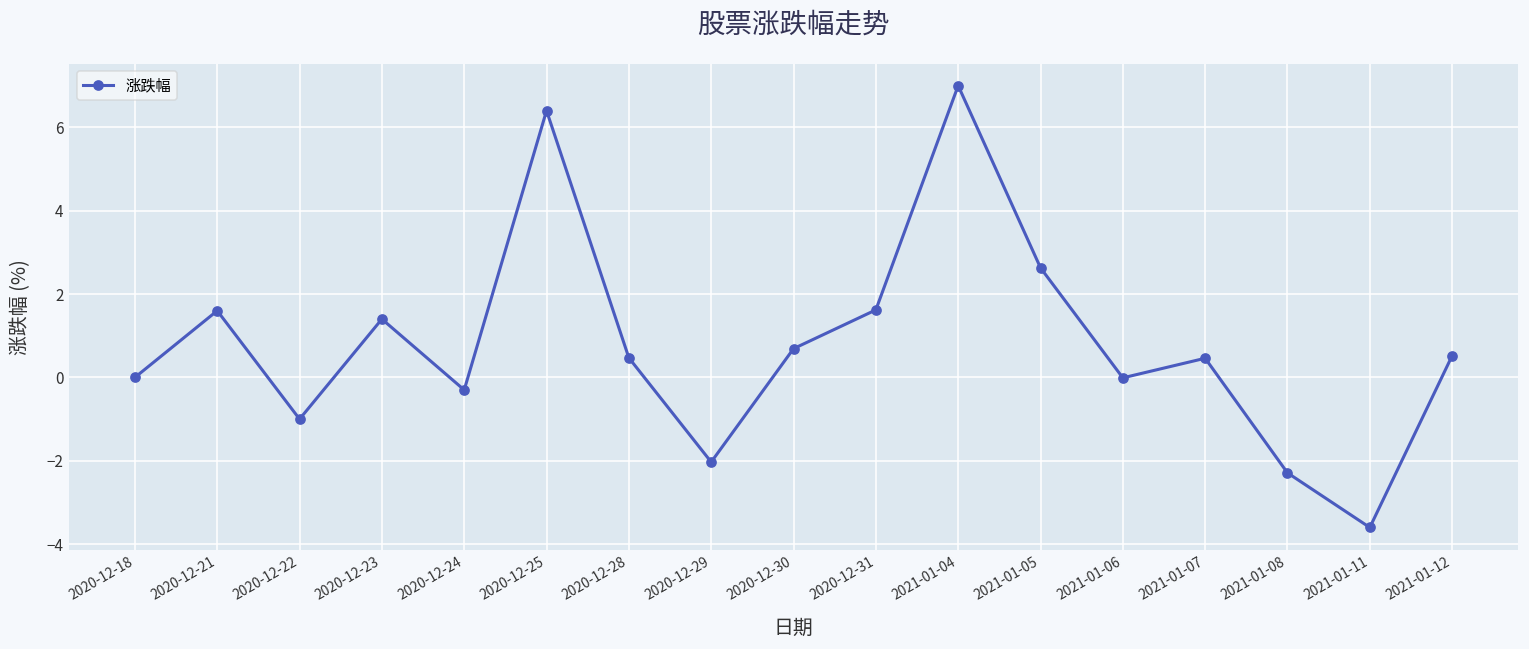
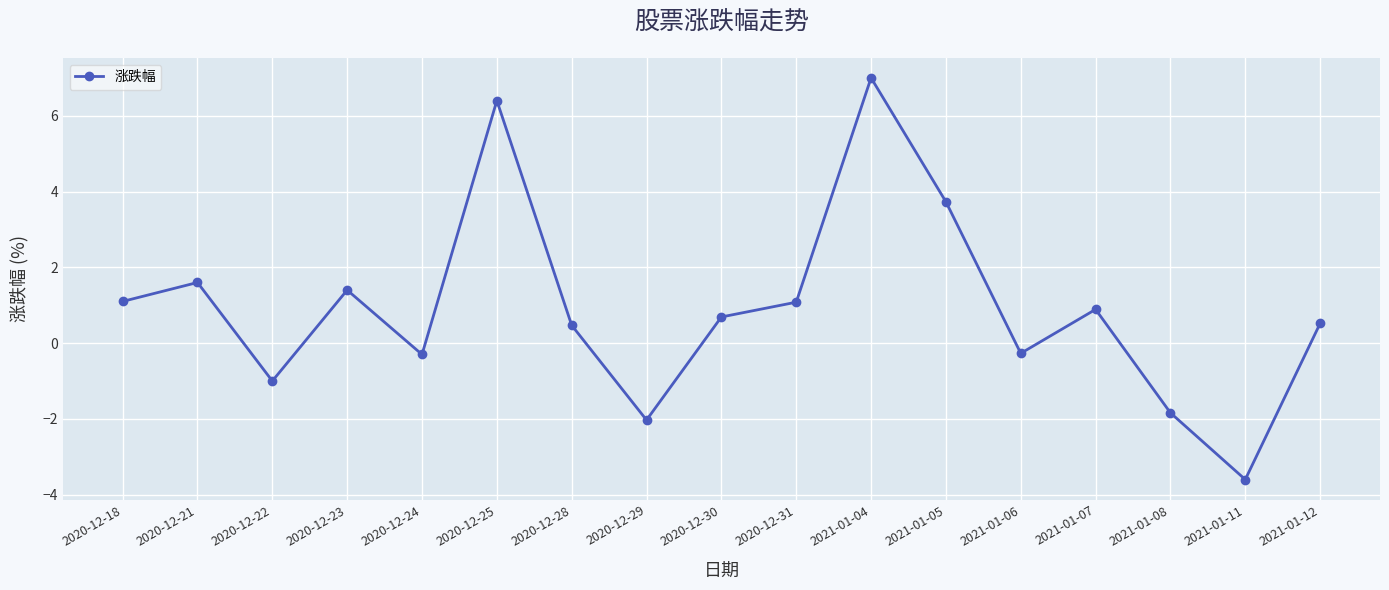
2020-12-18: 0.0 -> 1.1
2020-12-31: 1.6 -> 1.1
2021-01-05: 2.6 -> 3.7
2021-01-06: 0.0 -> -0.3
2021-01-07: 0.5 -> 0.9
2021-01-08: -2.3 -> -1.8
